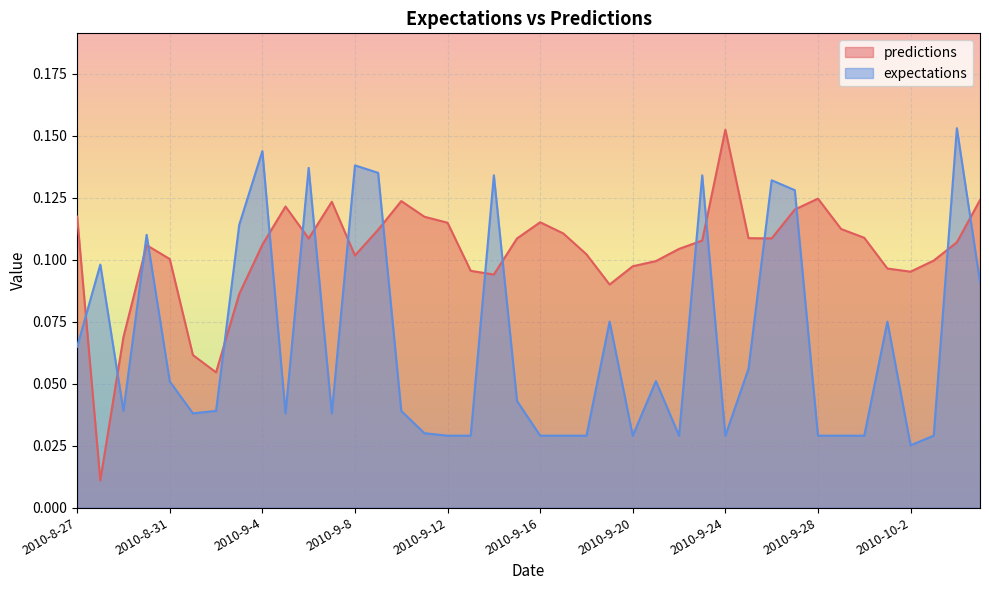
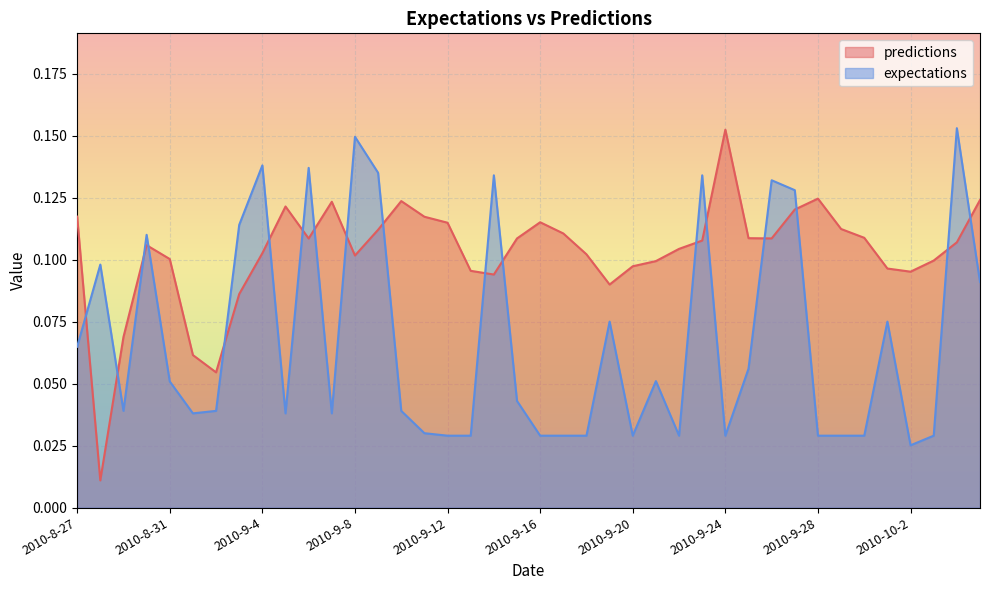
predictions, 2010-9-4: 0.106 -> 0.103
expectations, 2010-9-4: 0.144 -> 0.138
expectations, 2010-9-8: 0.138 -> 0.150
